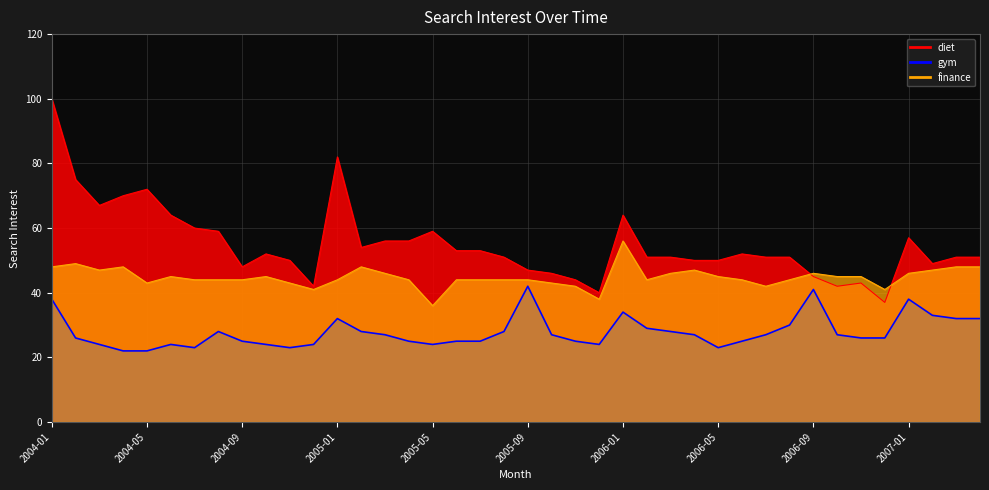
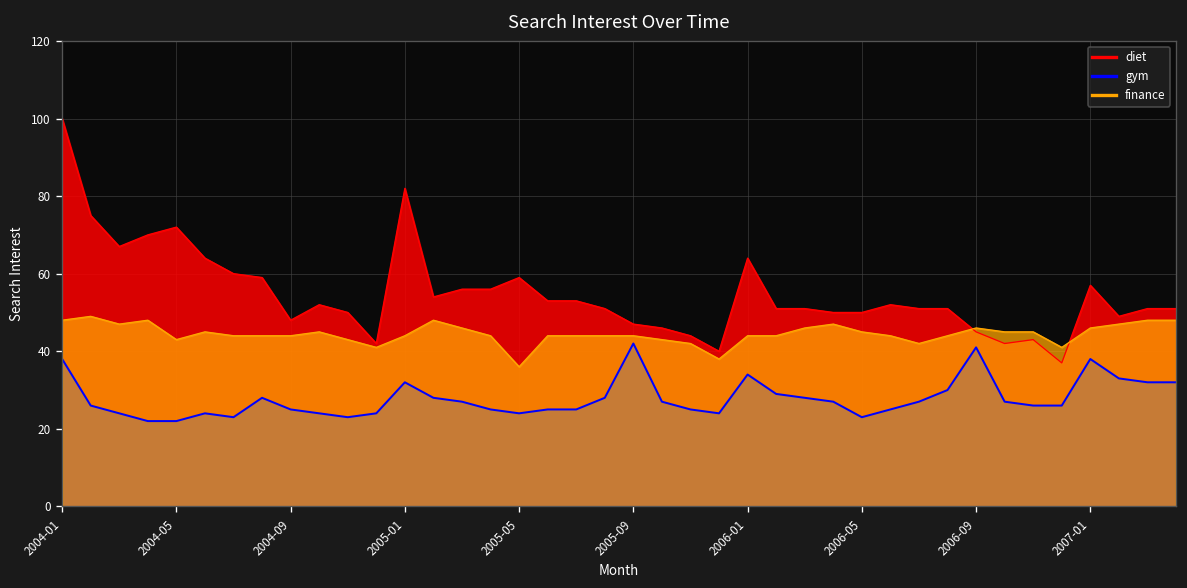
finance, 2006-01: 56 -> 44
